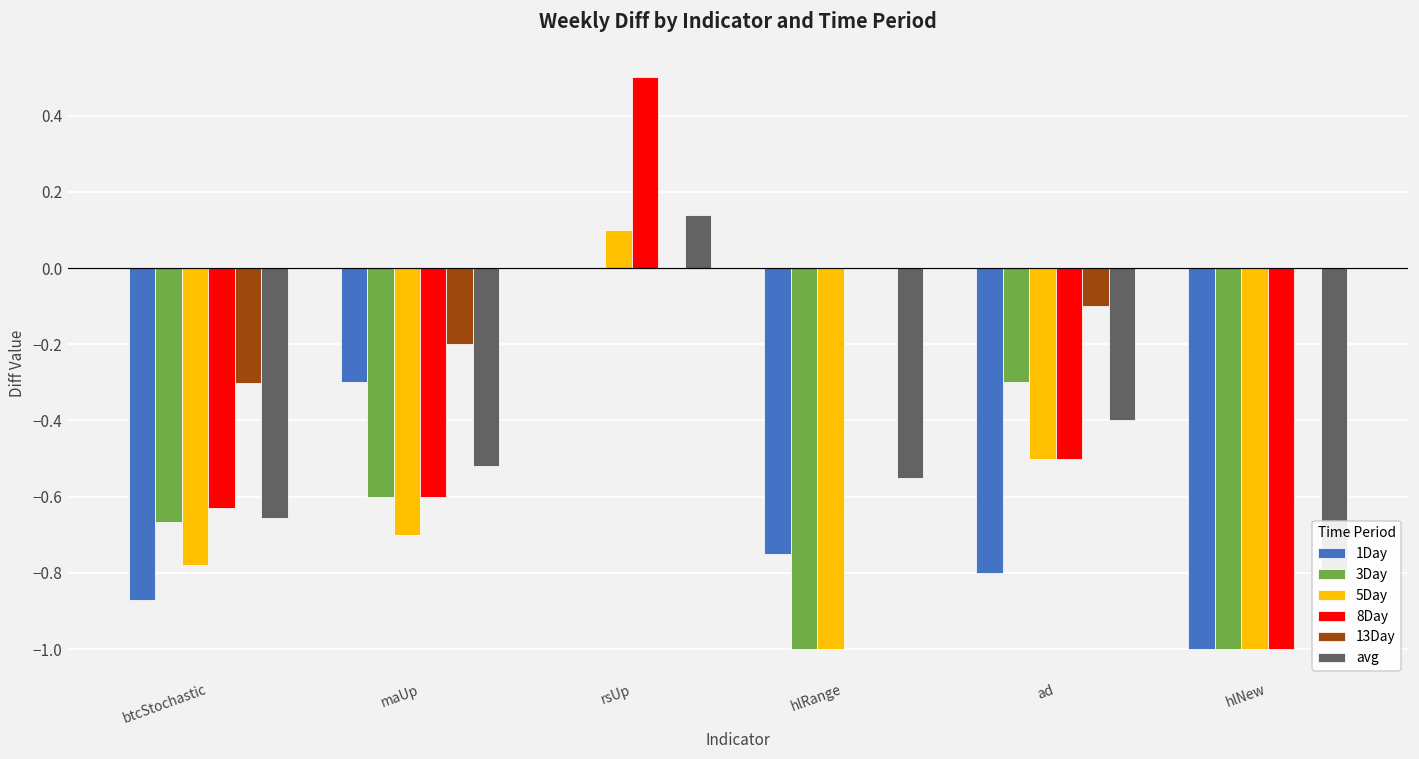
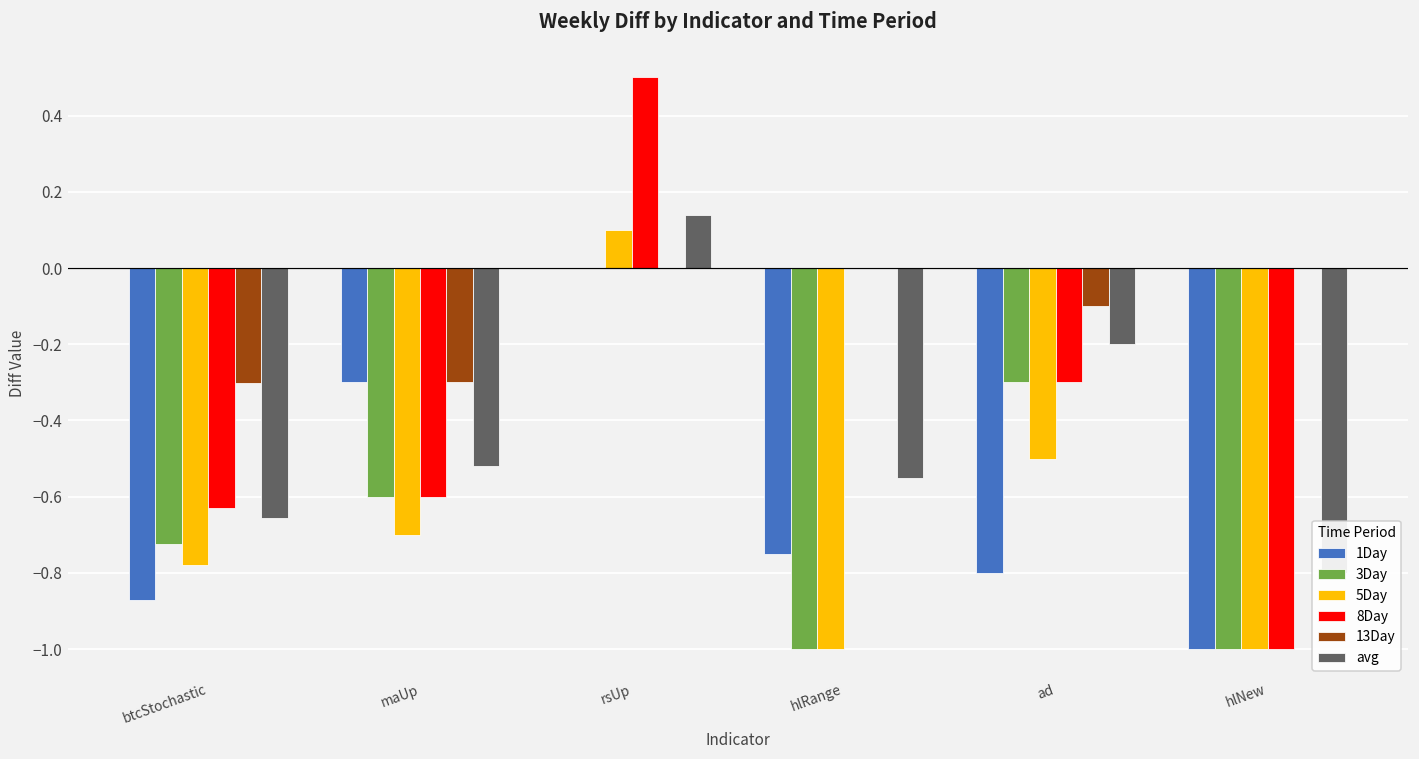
3Day, btcStochastic: -0.67 -> -0.72
13Day, maUp: -0.2 -> -0.3
8Day, ad: -0.5 -> -0.3
avg, ad: -0.4 -> -0.2
